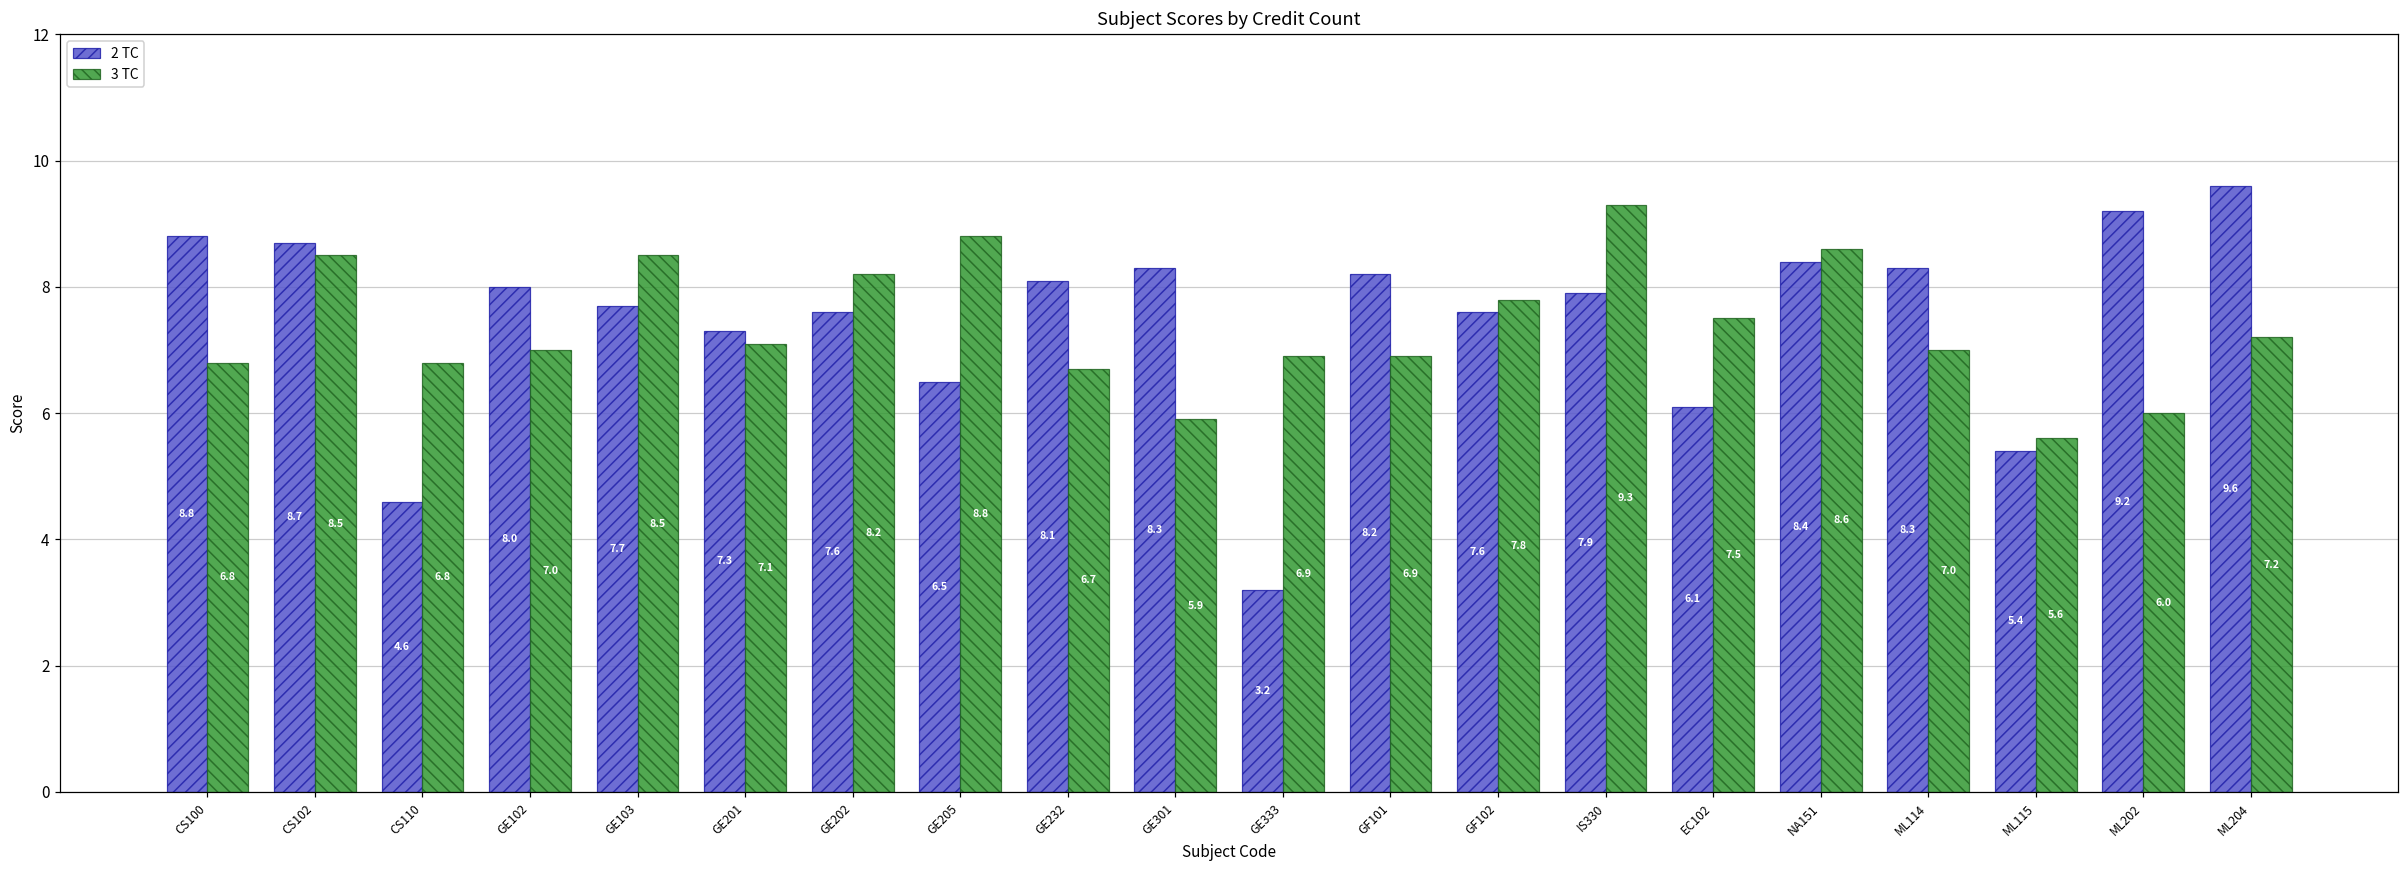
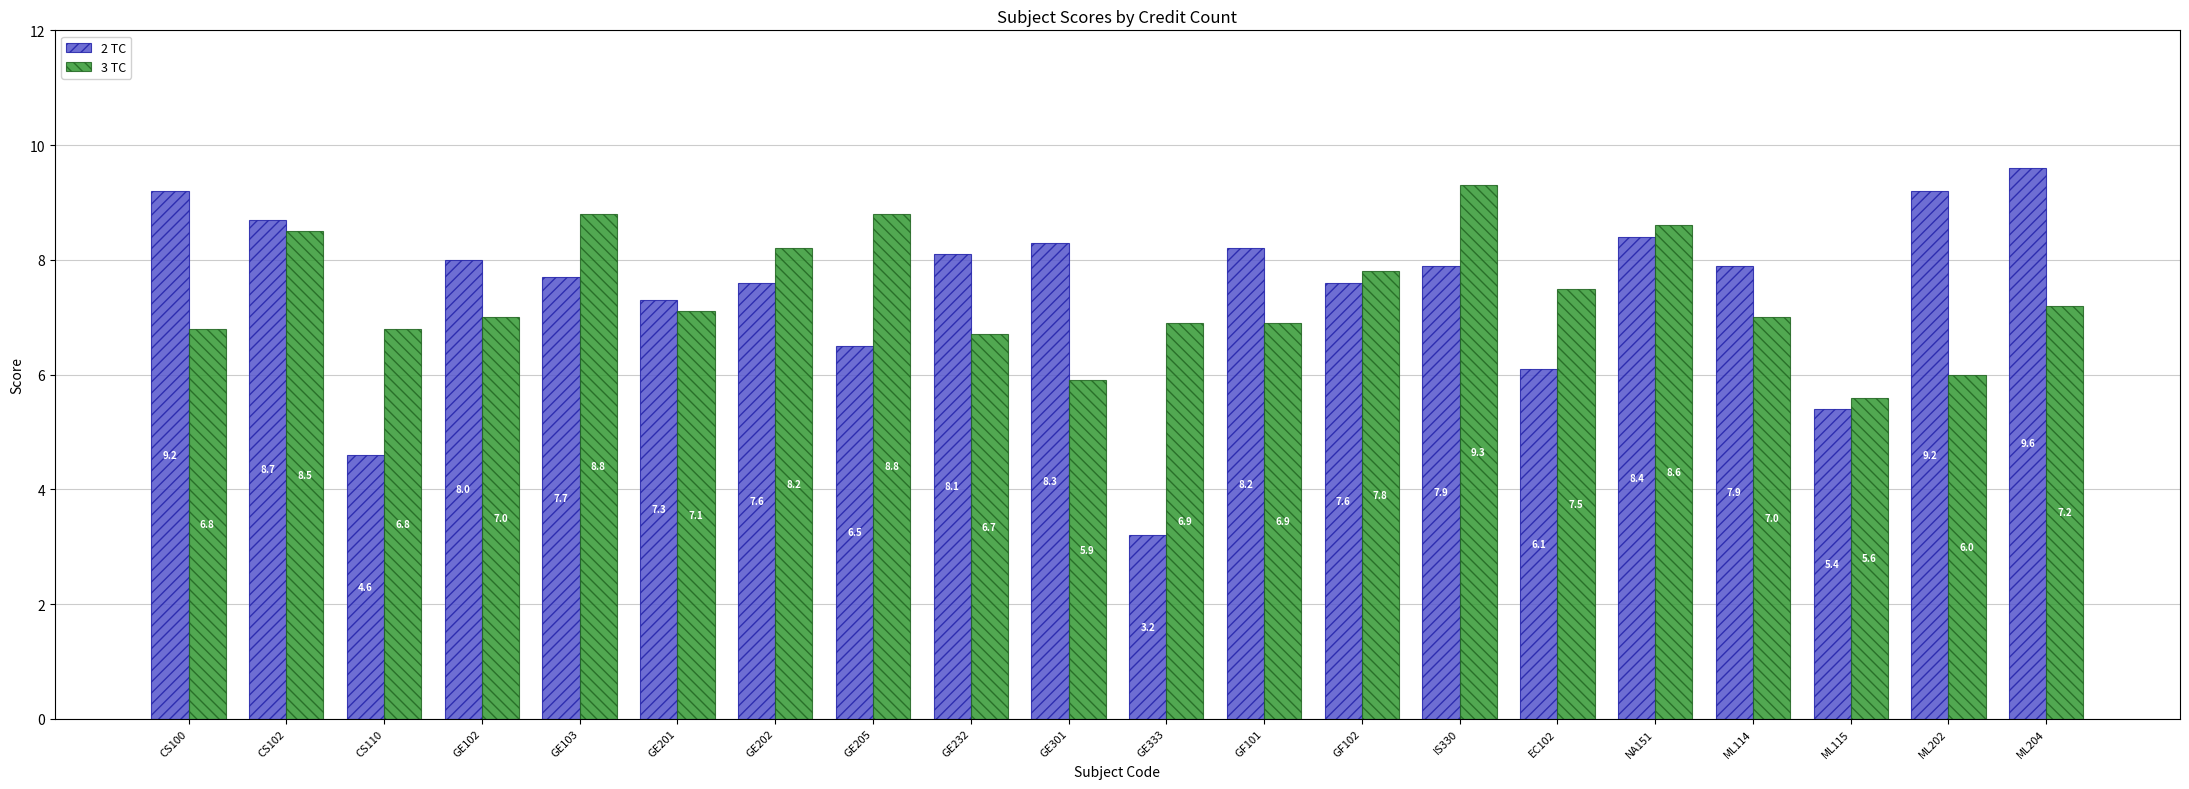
2 TC, CS100: 8.8 -> 9.2
3 TC, GE103: 8.5 -> 8.8
2 TC, ML114: 8.3 -> 7.9
